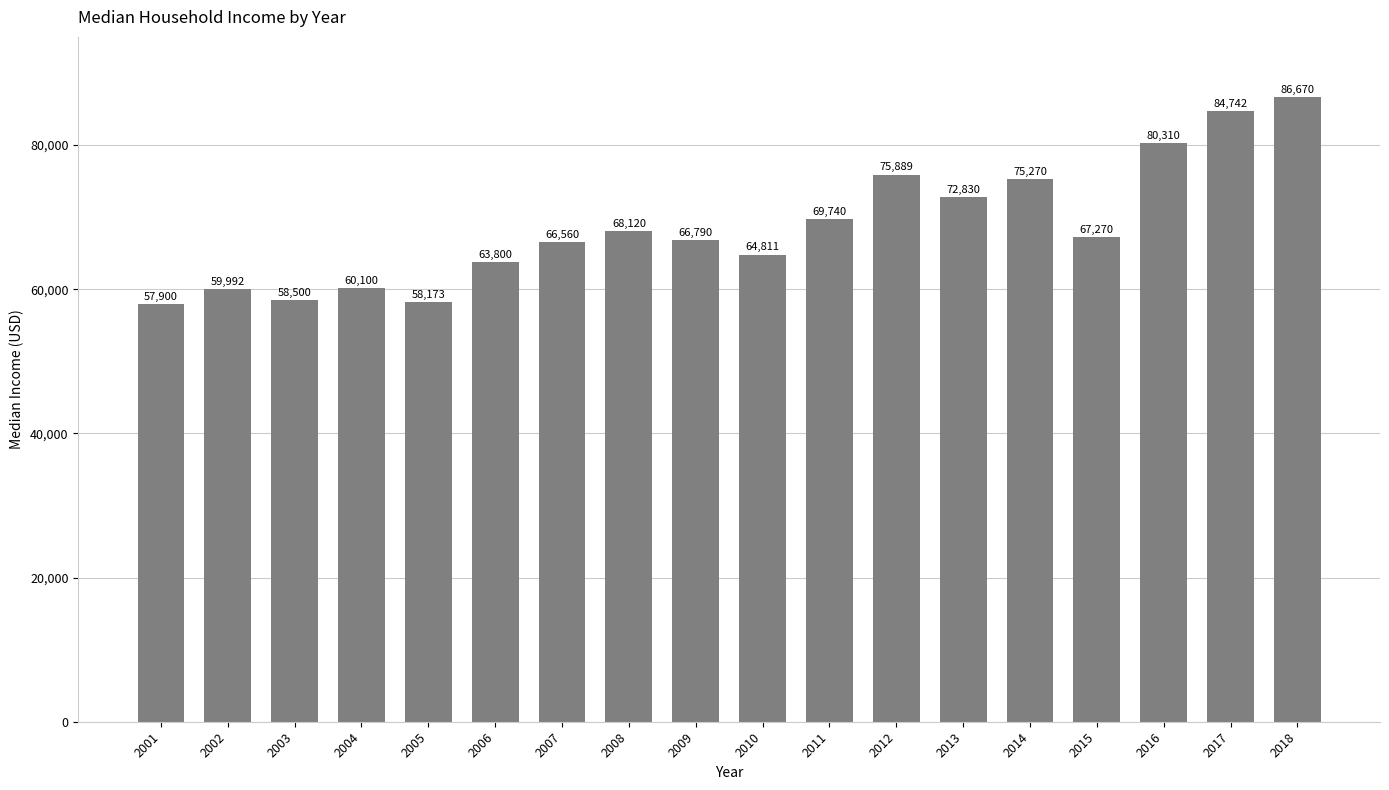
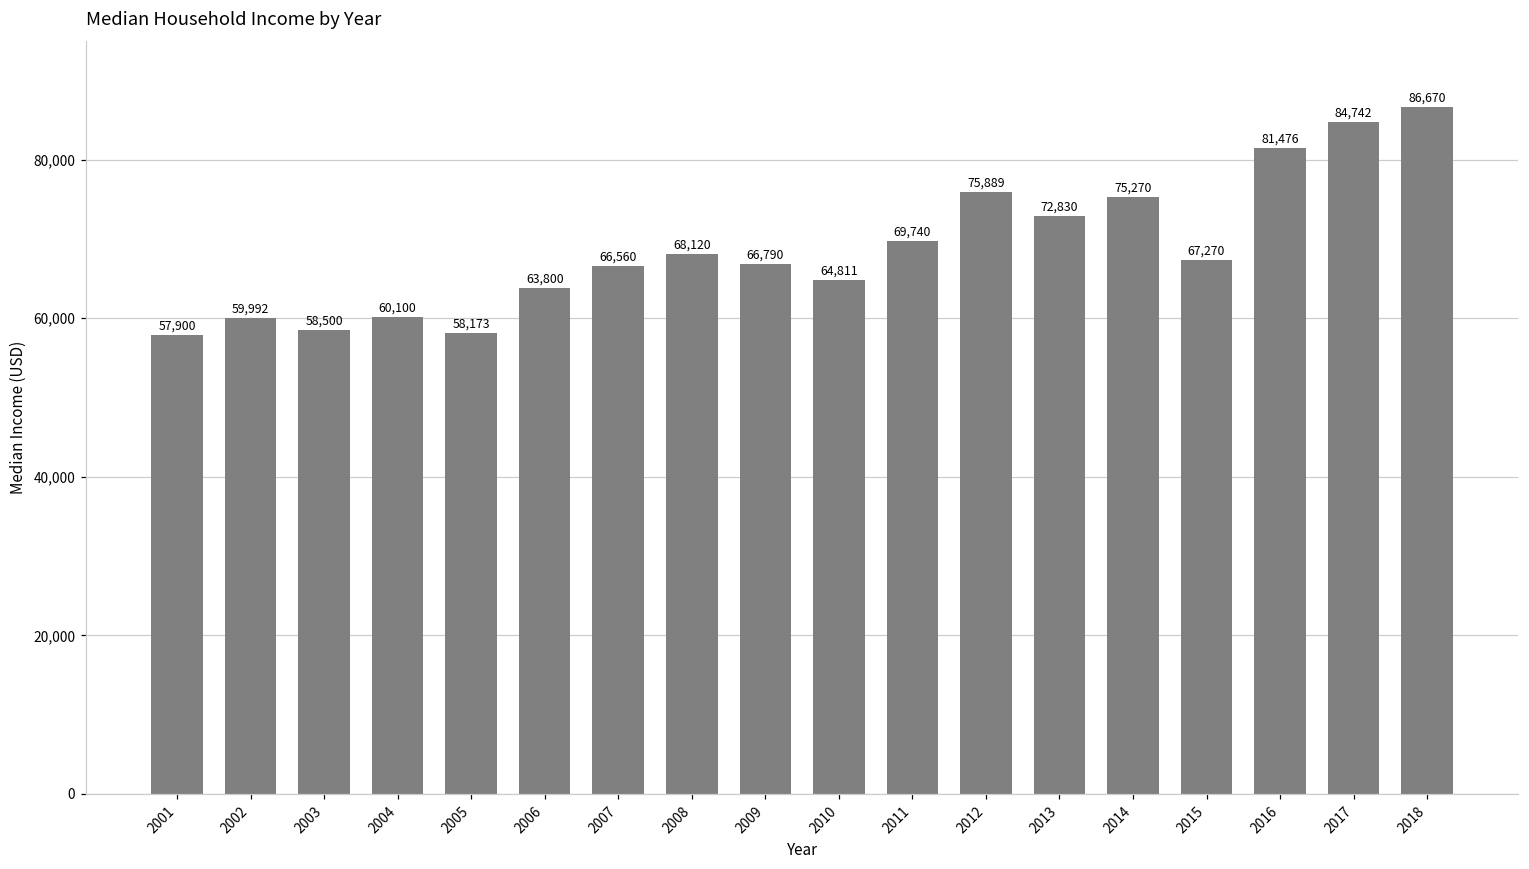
2016: 80,310 -> 81,476
